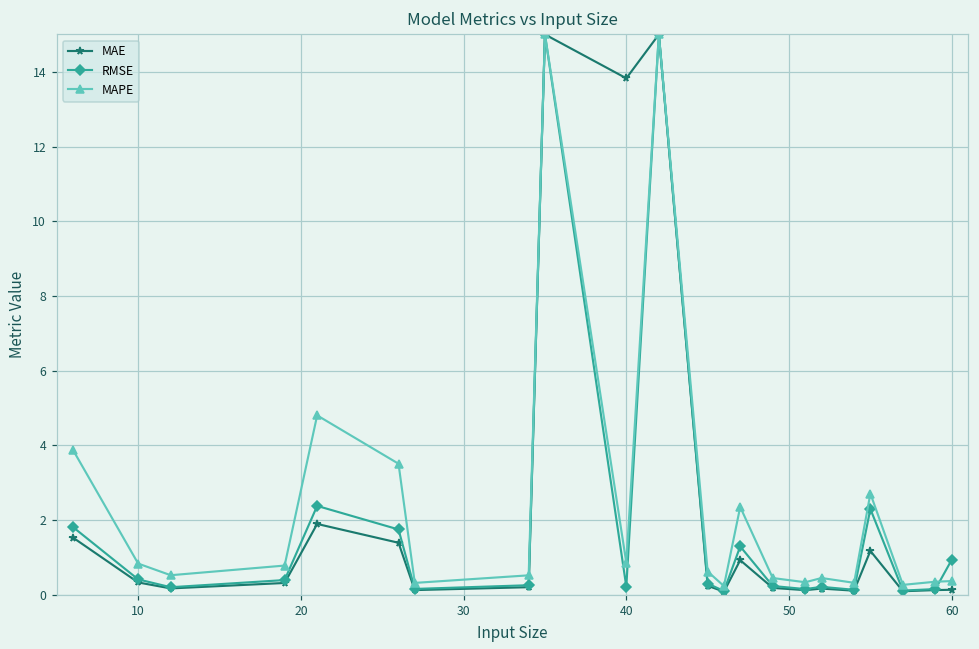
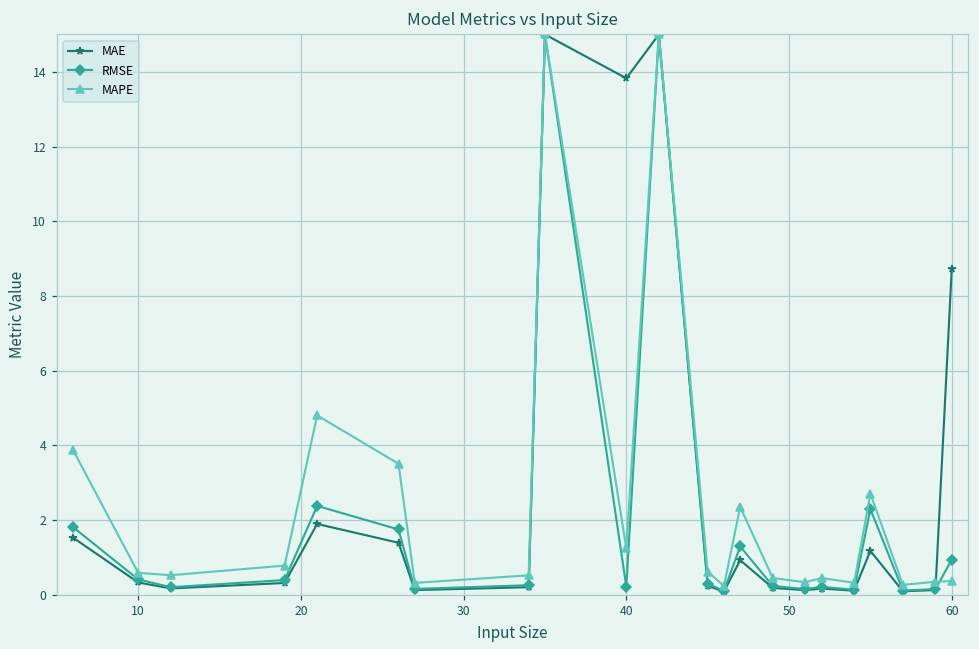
MAPE, 10: 0.8 -> 0.6
MAPE, 40: 0.9 -> 1.2
MAE, 60: 0.1 -> 8.7
